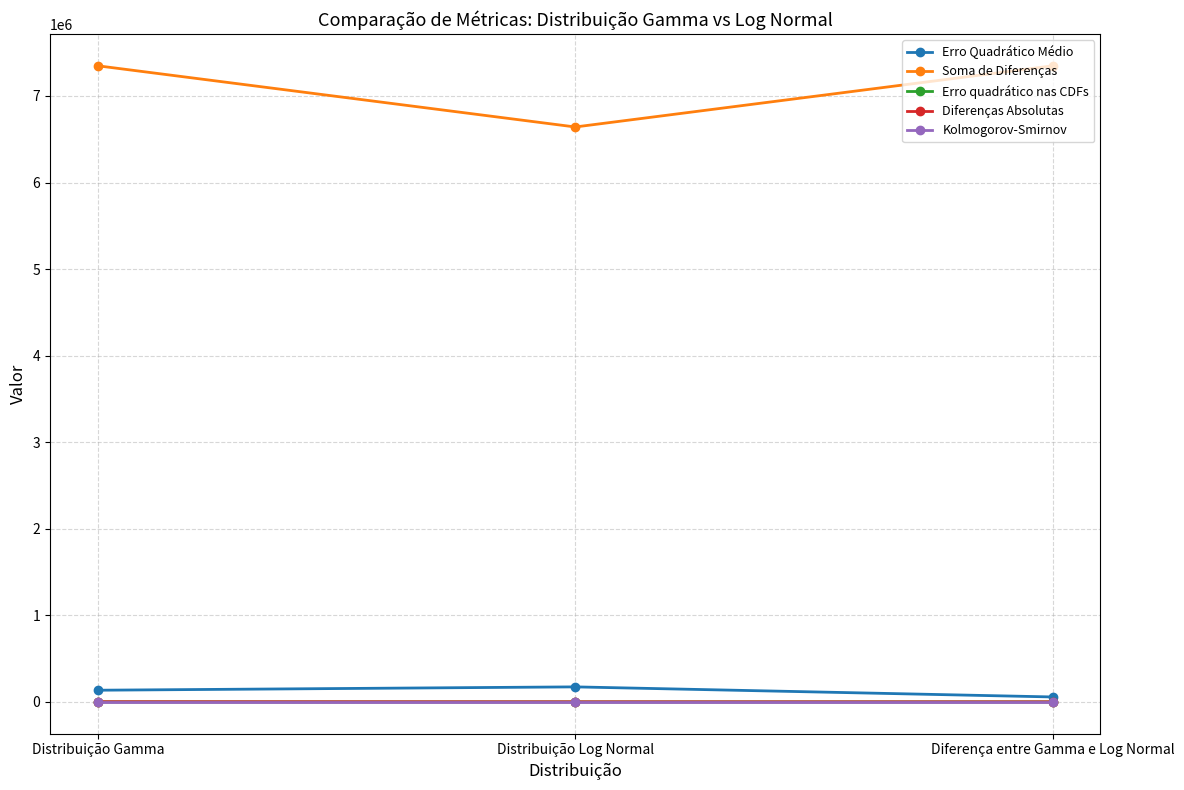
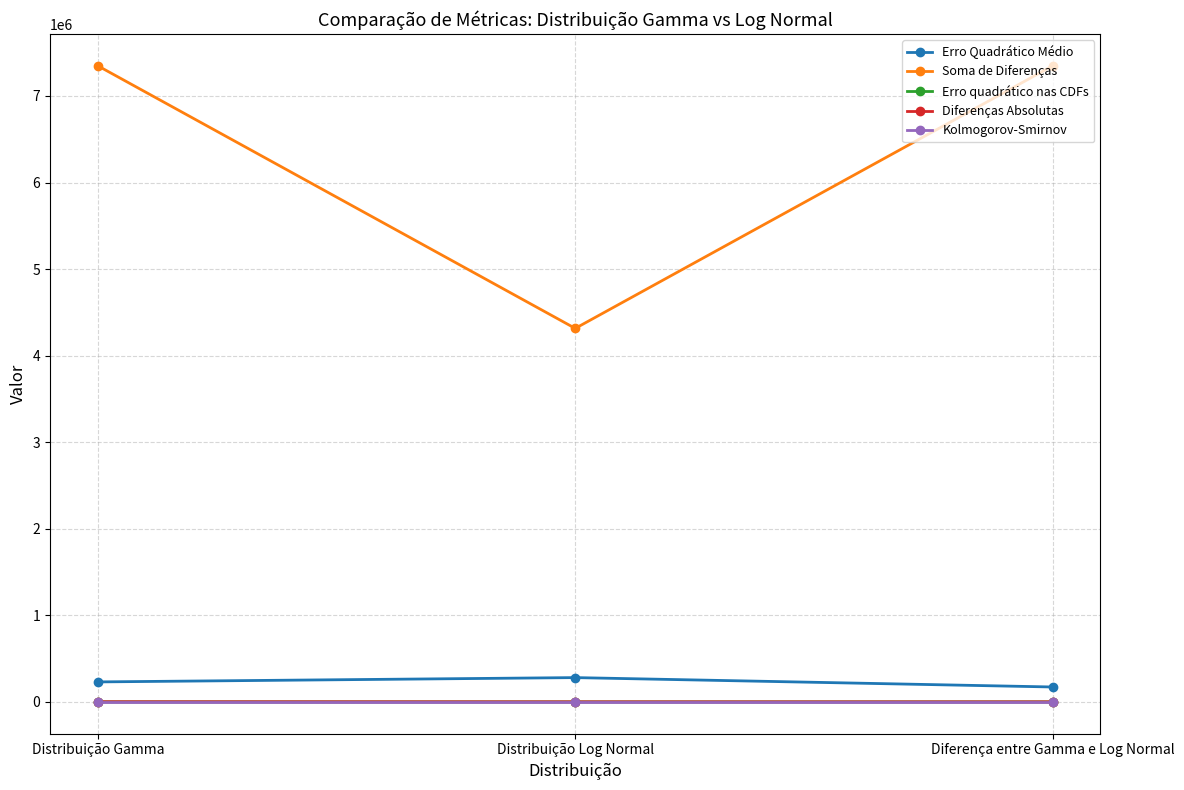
Erro Quadrático Médio, Distribuição Gamma: 100000 -> 200000
Erro Quadrático Médio, Distribuição Log Normal: 200000 -> 300000
Soma de Diferenças, Distribuição Log Normal: 6600000 -> 4300000
Erro Quadrático Médio, Diferença entre Gamma e Log Normal: 100000 -> 200000
